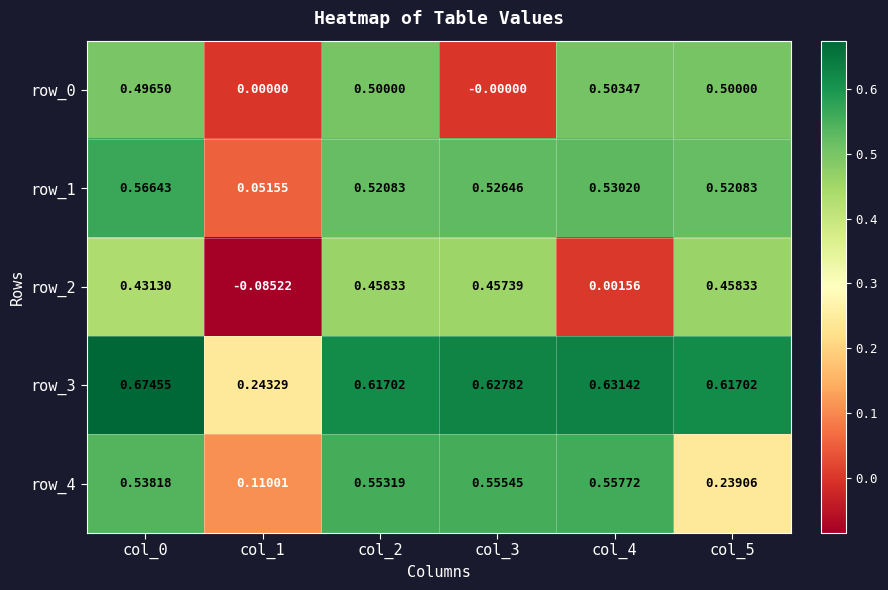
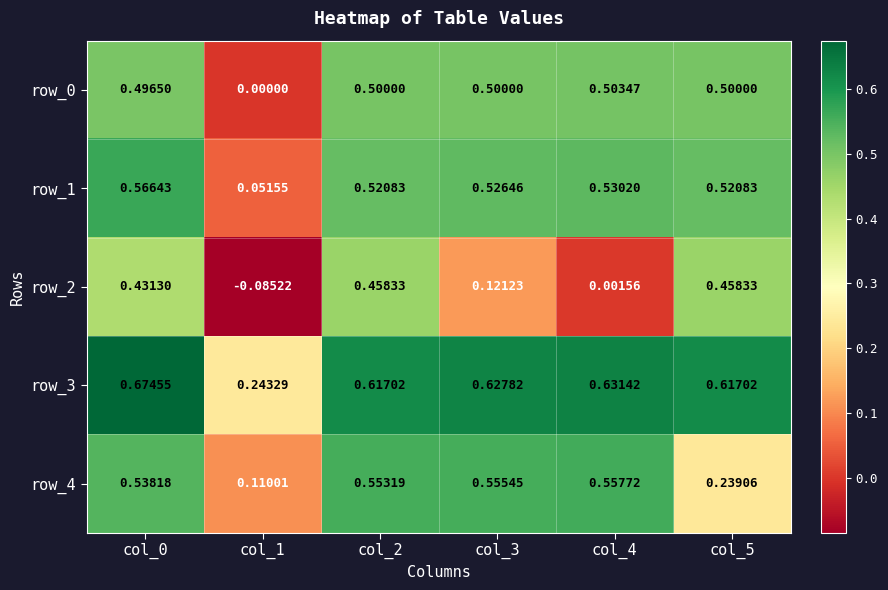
row_0, col_3: -0.00000 -> 0.50000
row_2, col_3: 0.45739 -> 0.12123
